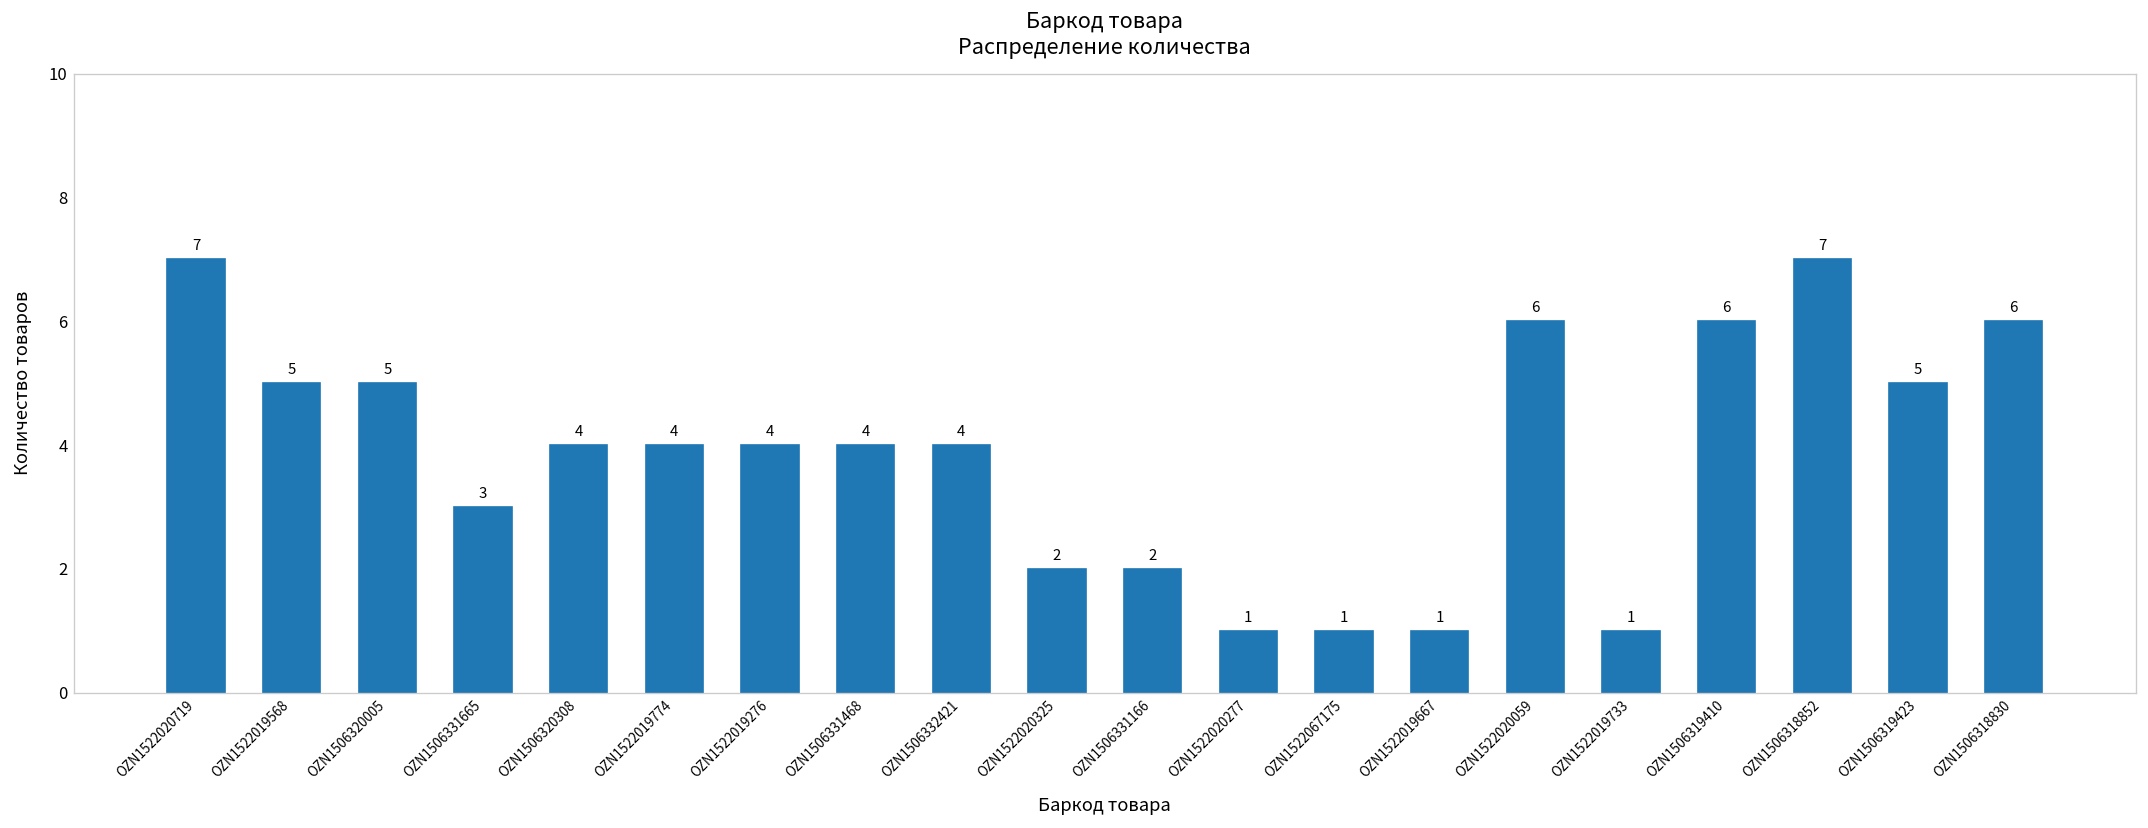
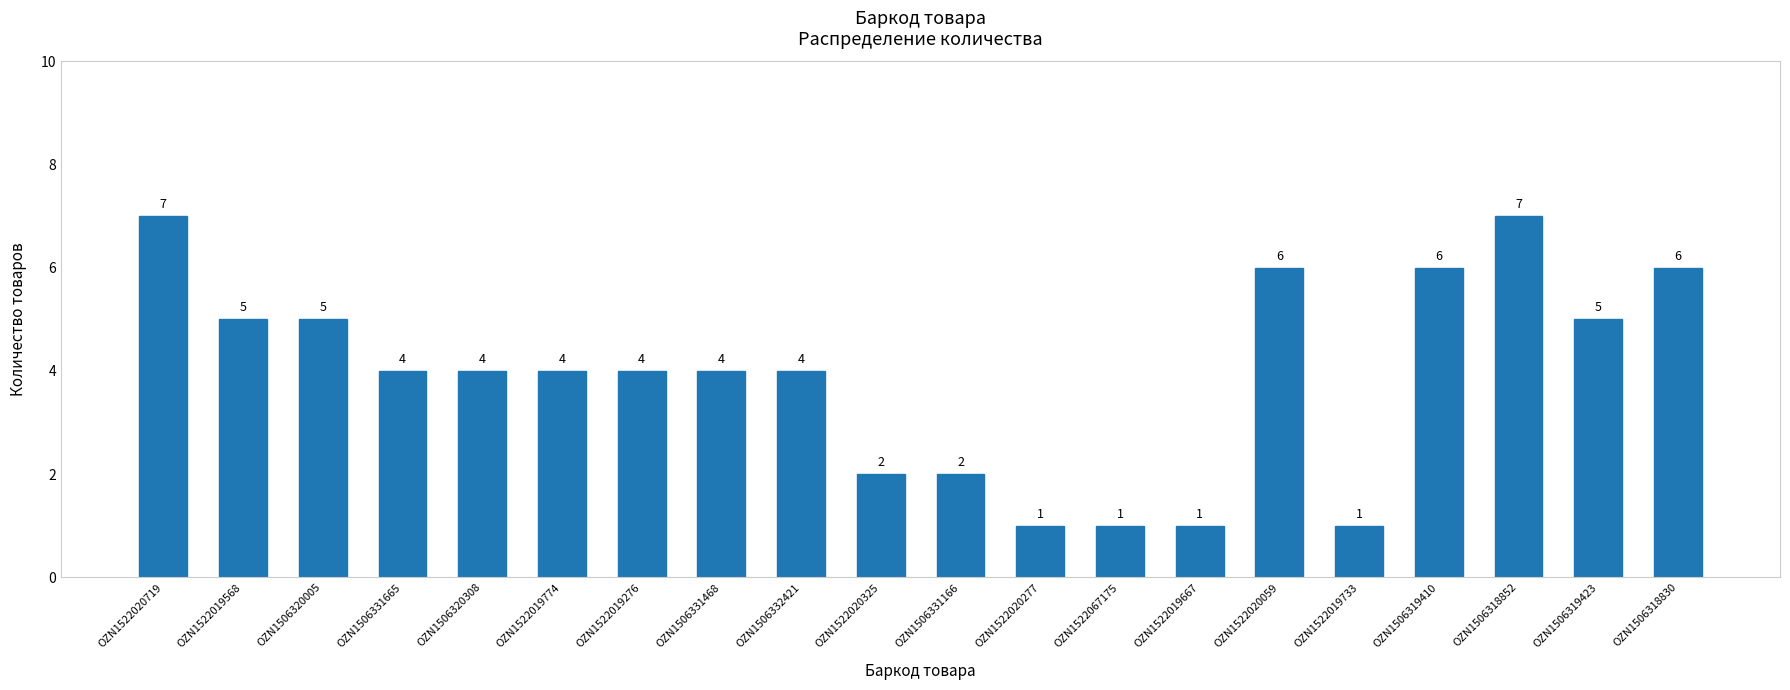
OZN1506331665: 3 -> 4
